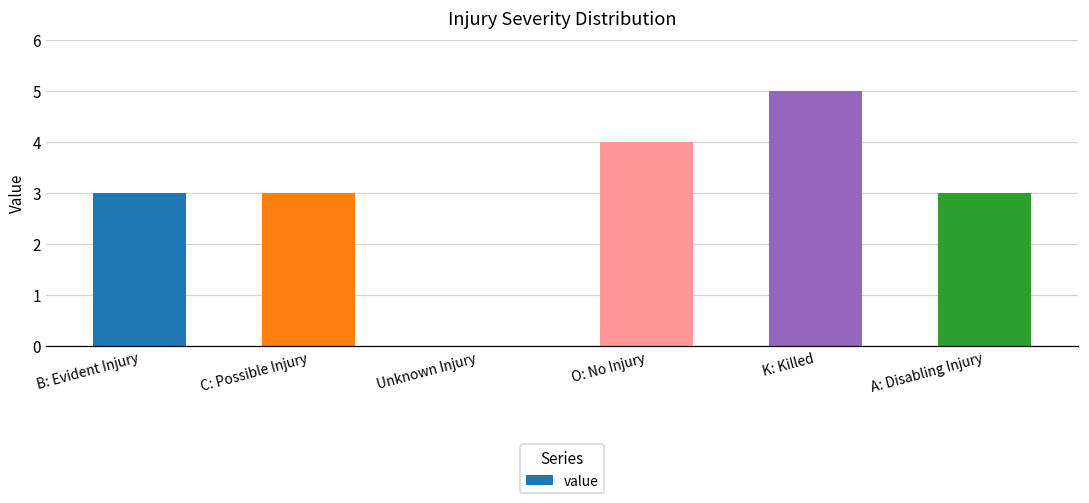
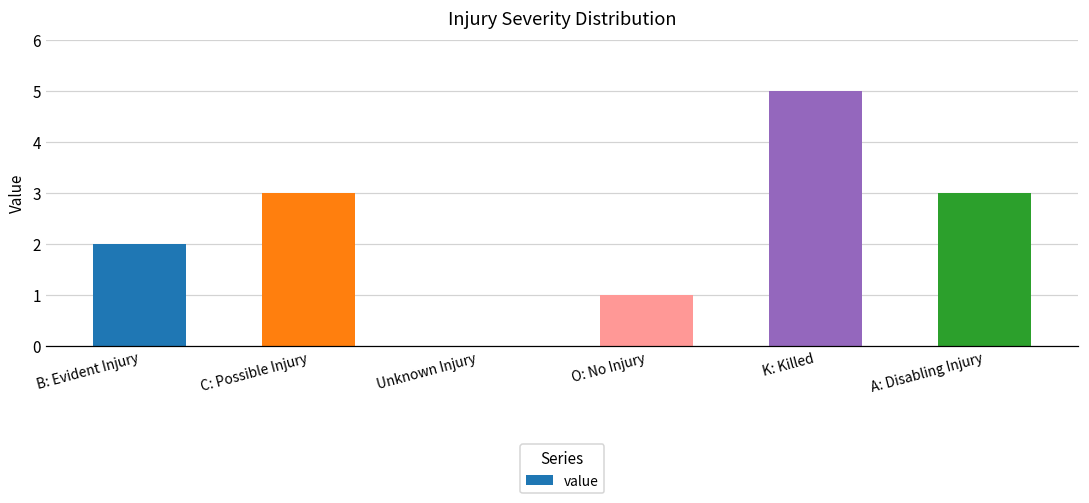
B: Evident Injury: 3 -> 2
O: No Injury: 4 -> 1
